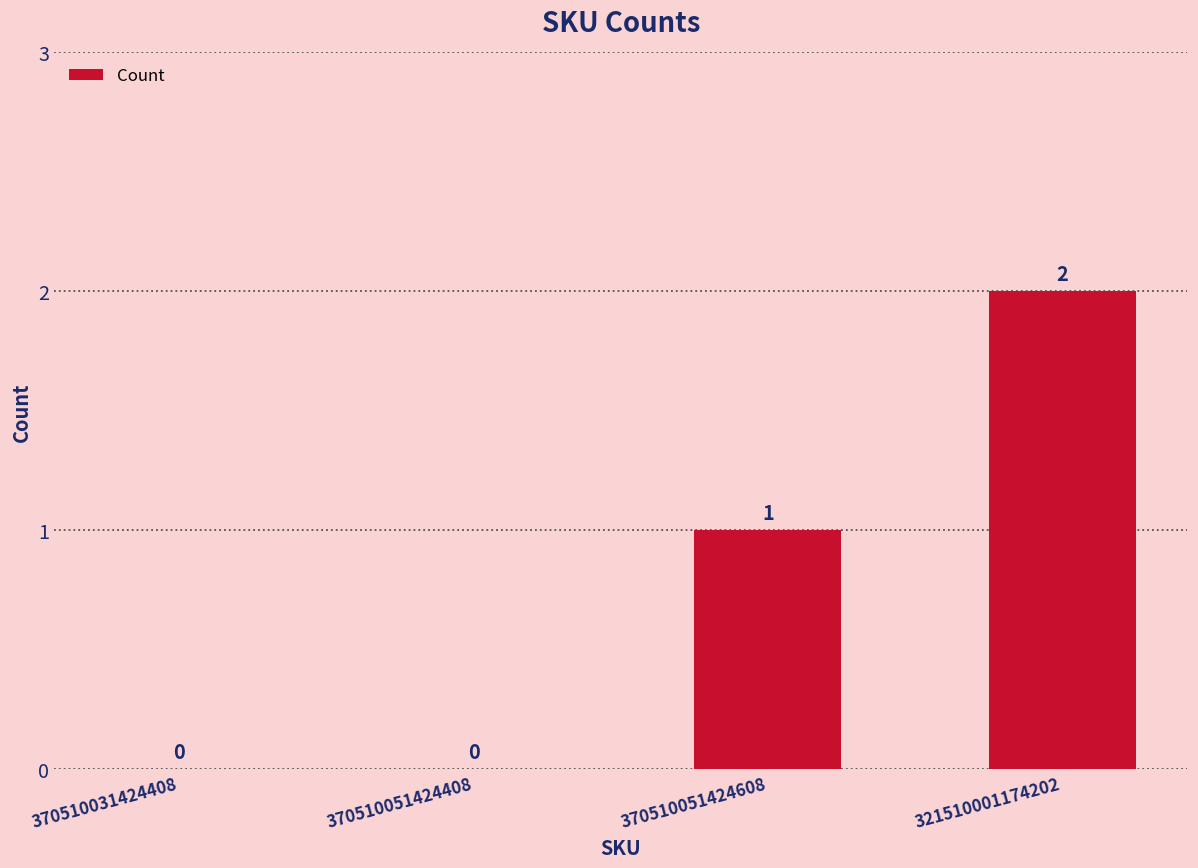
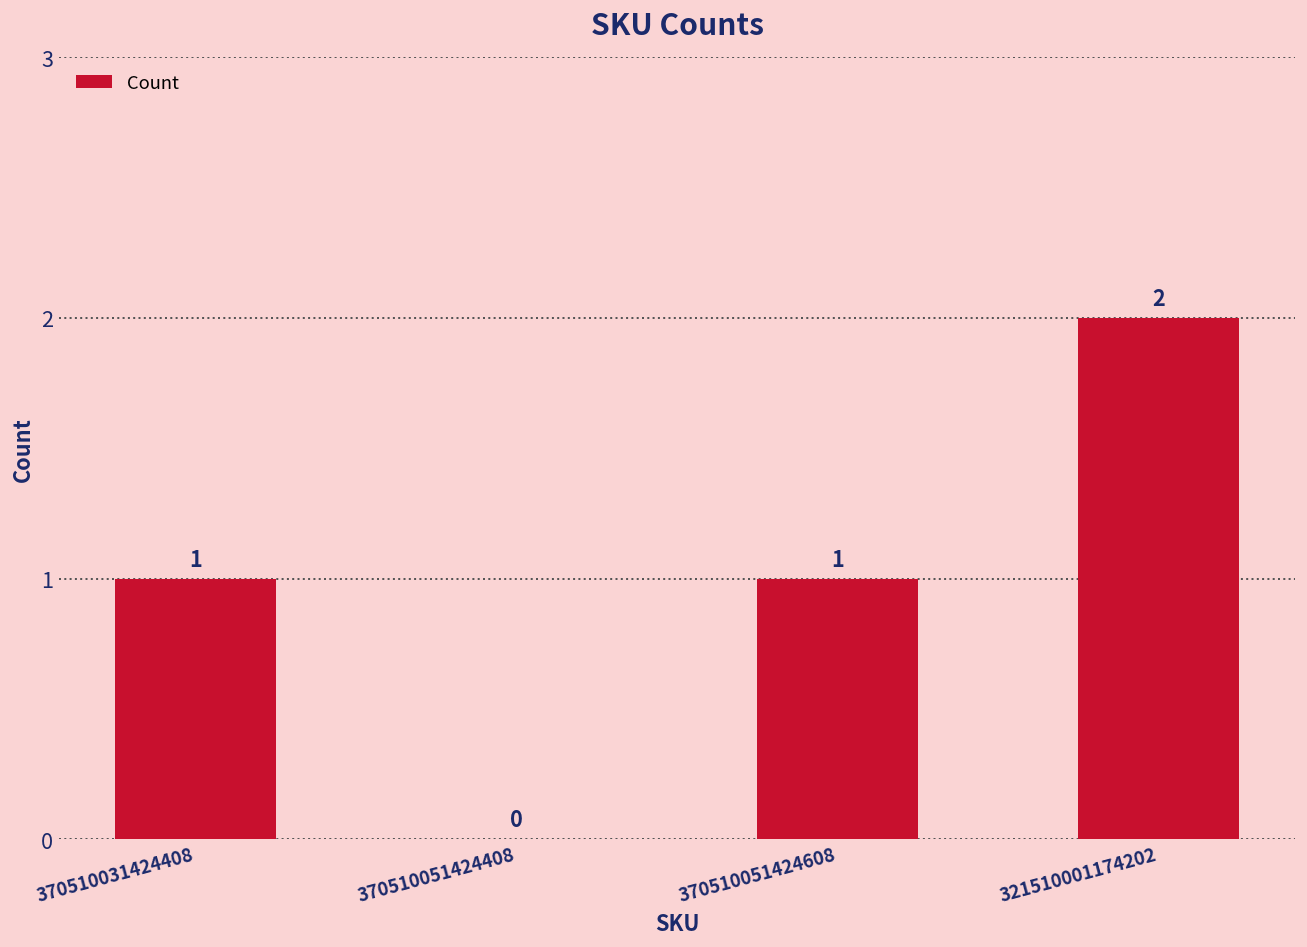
370510031424408: 0 -> 1
